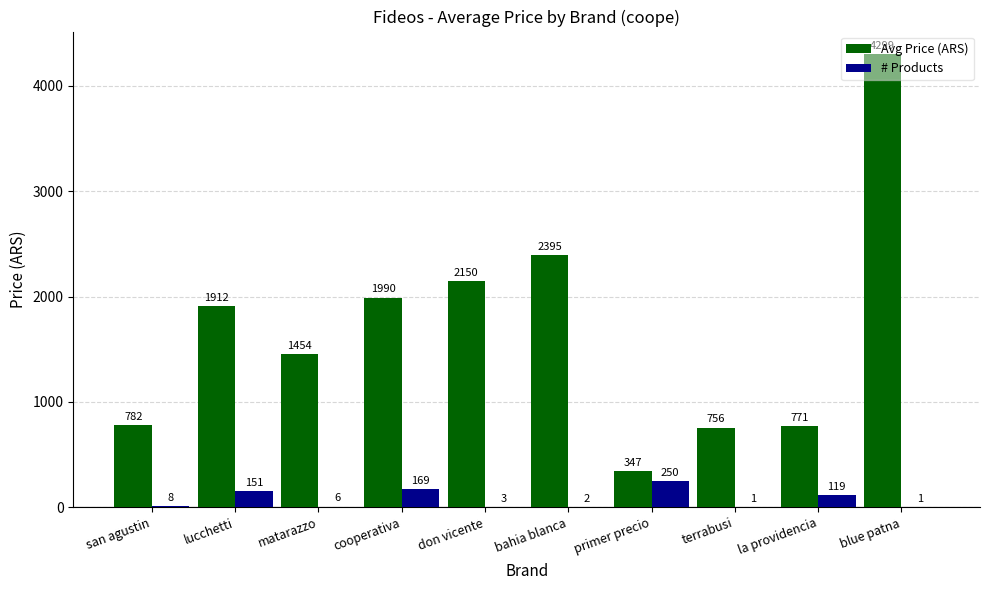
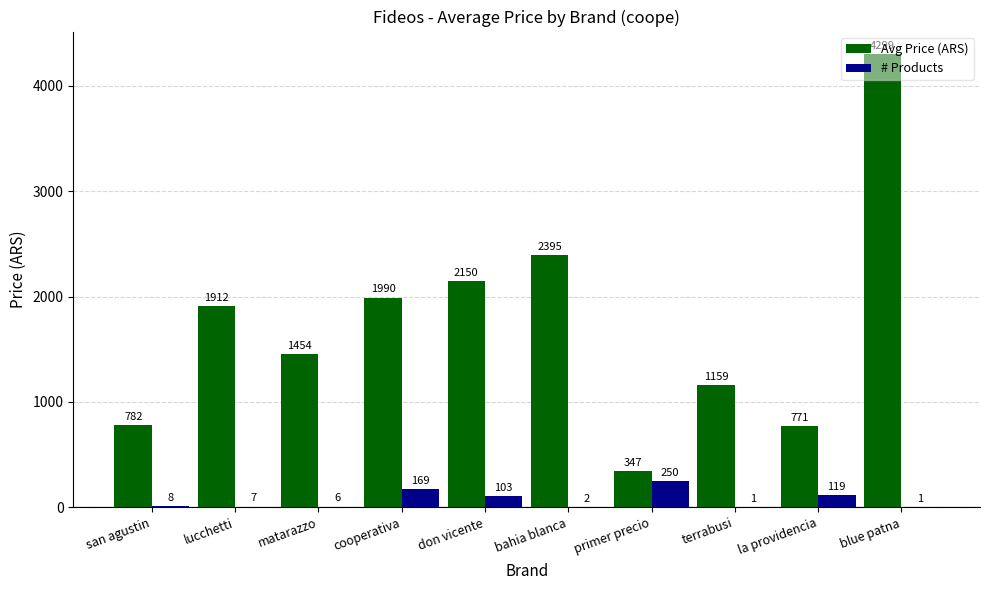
# Products, lucchetti: 151 -> 7
# Products, don vicente: 3 -> 103
Avg Price (ARS), terrabusi: 756 -> 1159
